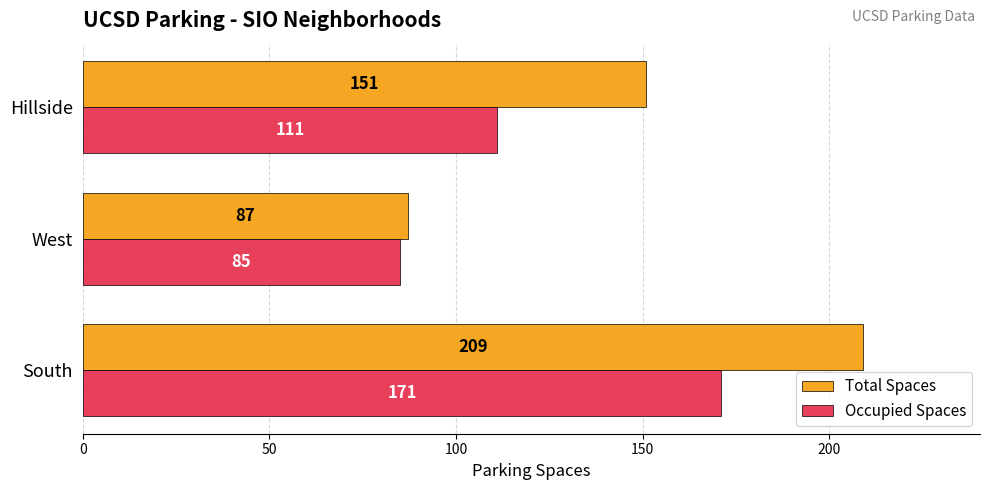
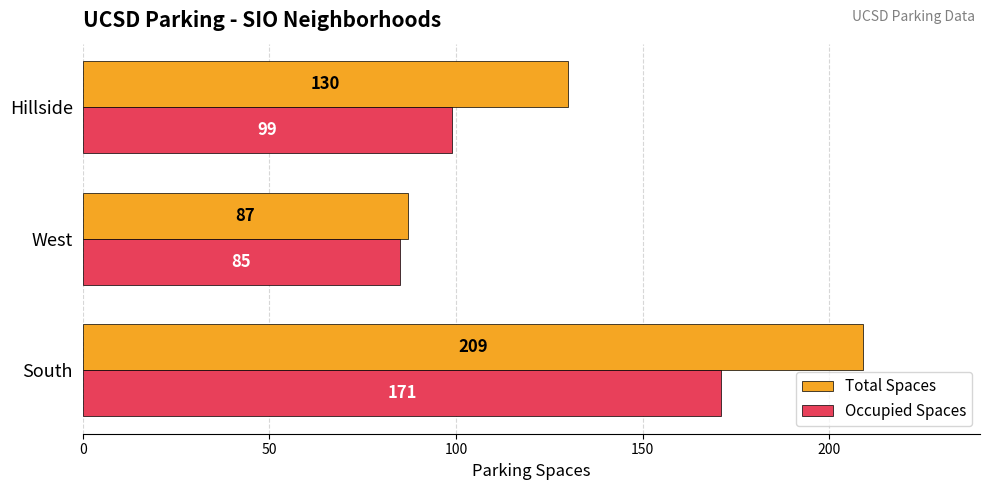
Total Spaces, Hillside: 151 -> 130
Occupied Spaces, Hillside: 111 -> 99
